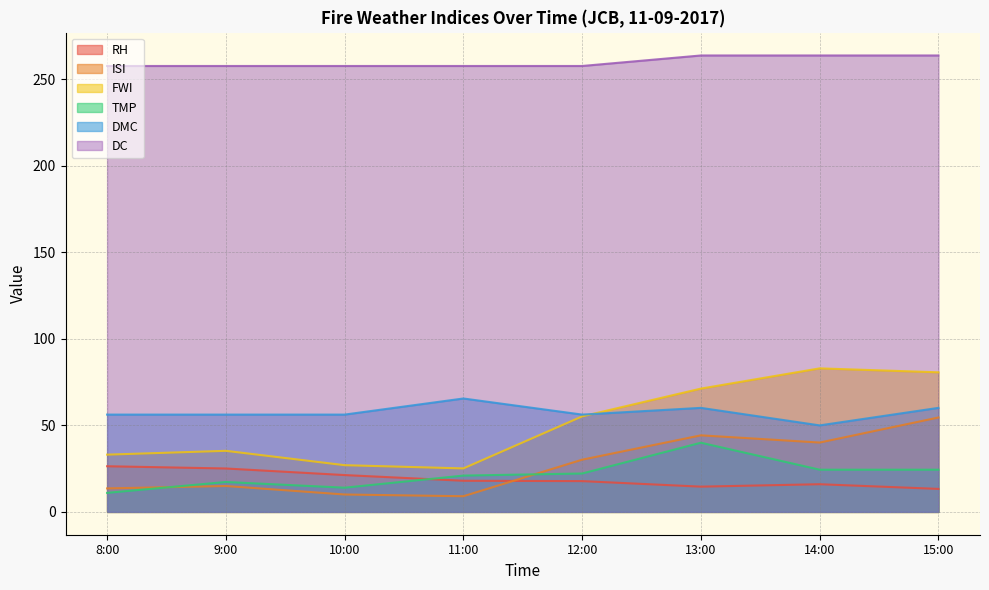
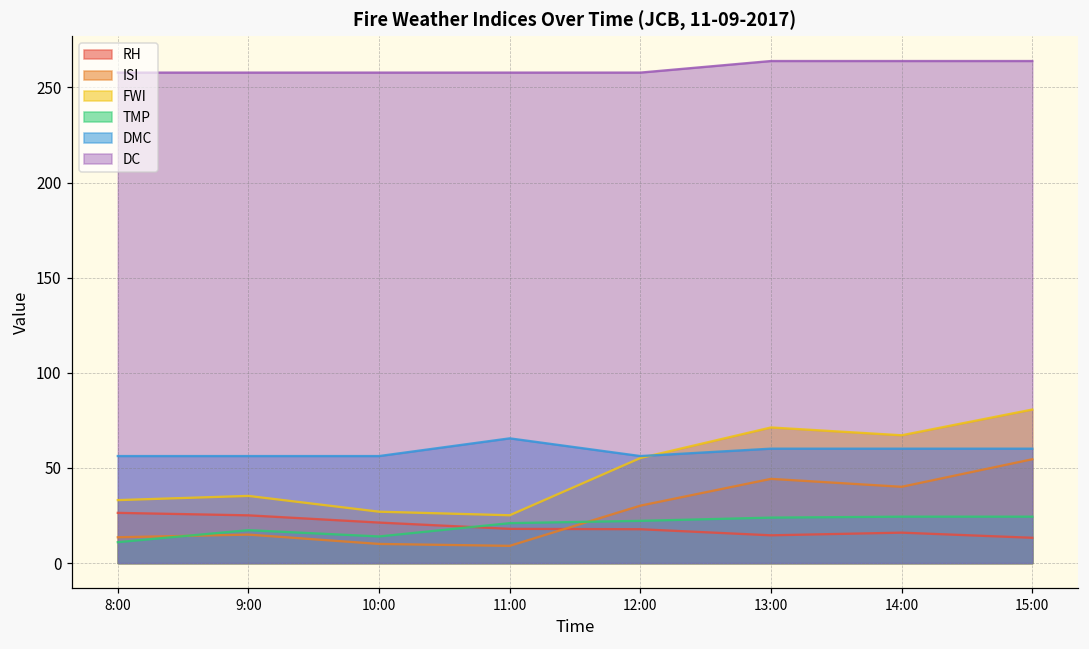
TMP, 13:00: 40 -> 24
FWI, 14:00: 83 -> 67
DMC, 14:00: 50 -> 60
